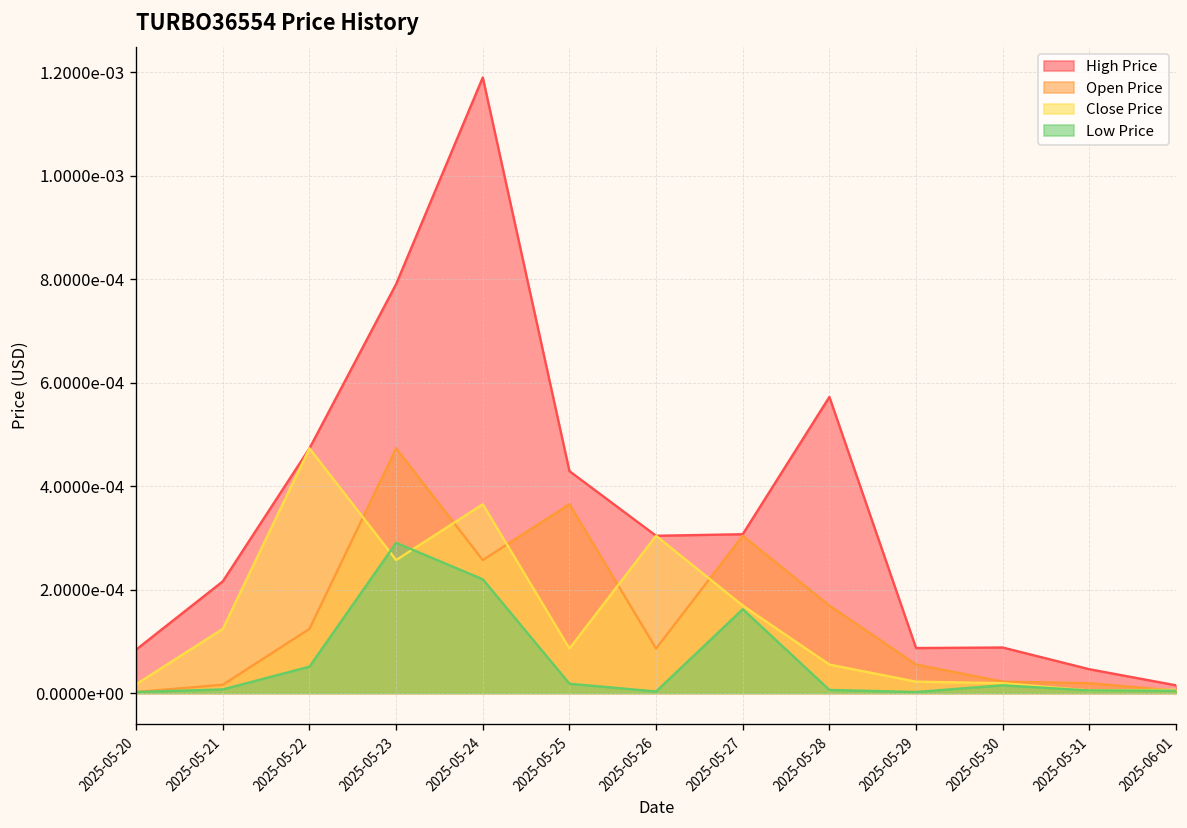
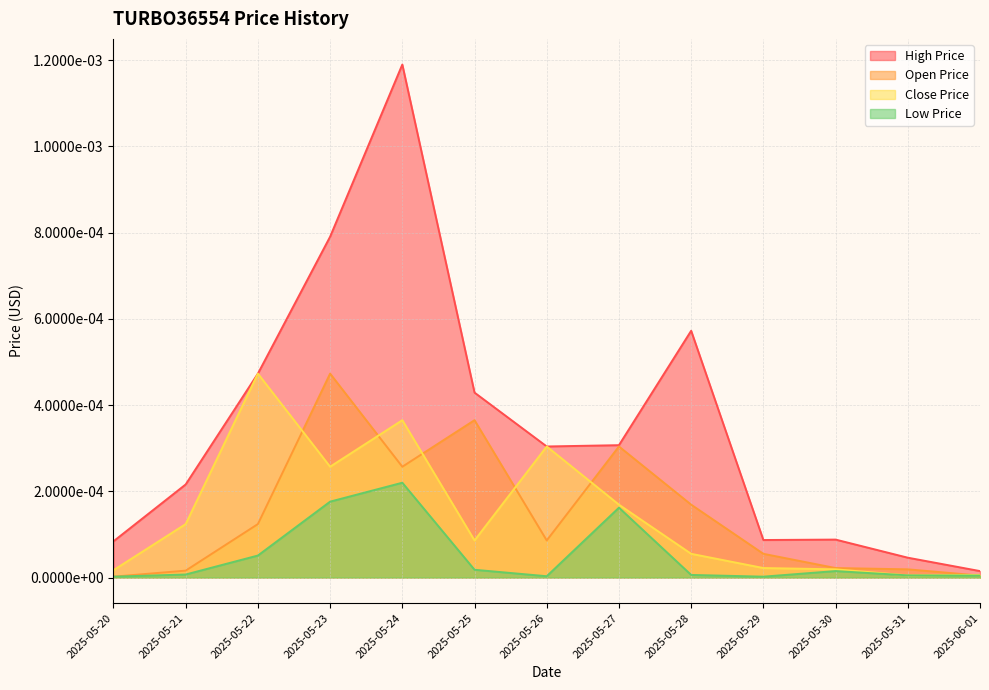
Low Price, 2025-05-23: 0.00029 -> 0.00018
